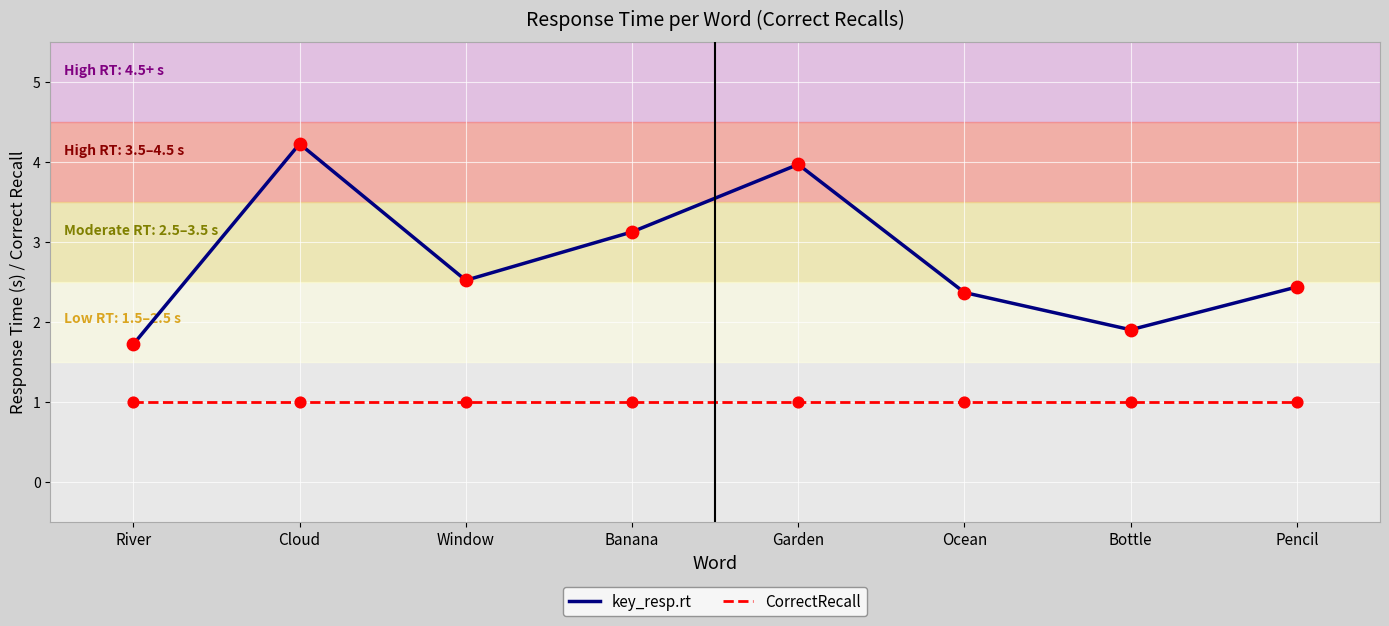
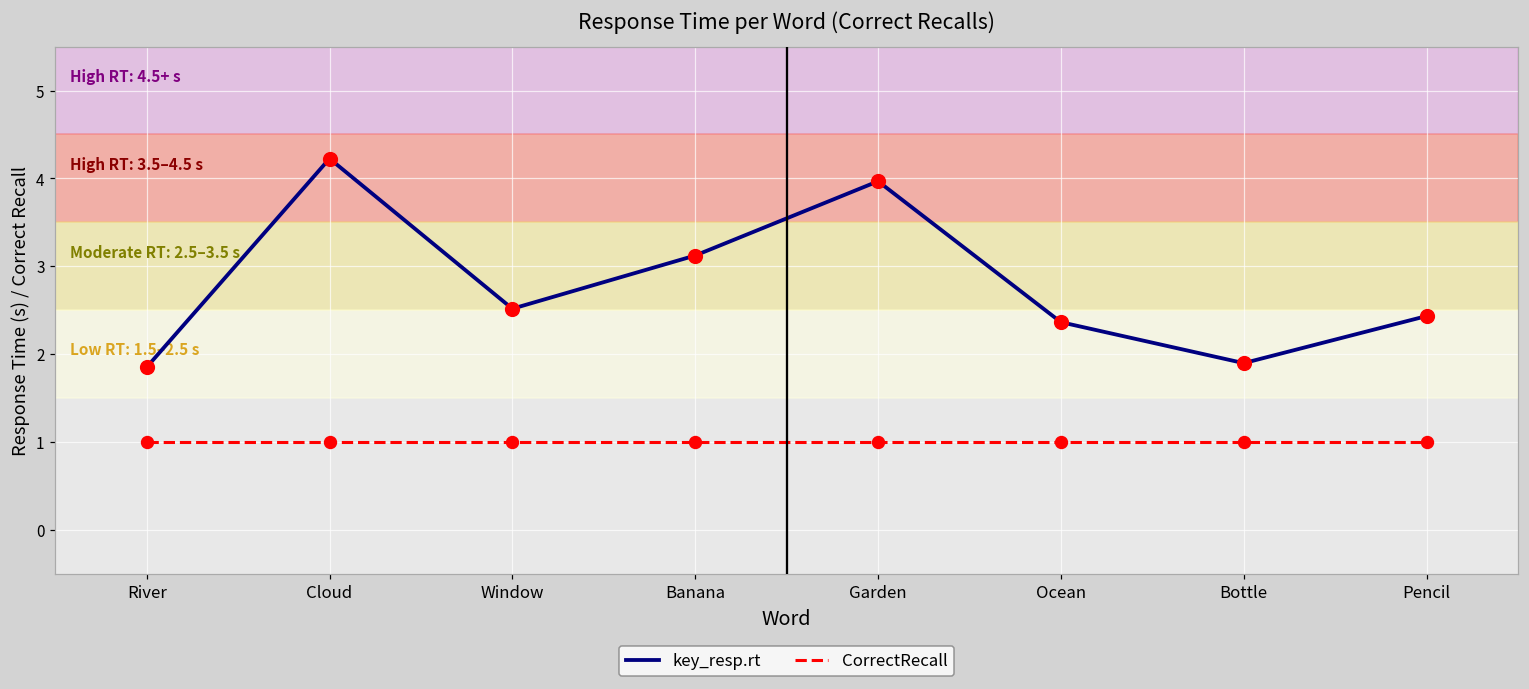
key_resp.rt, River: 1.7 -> 1.9
